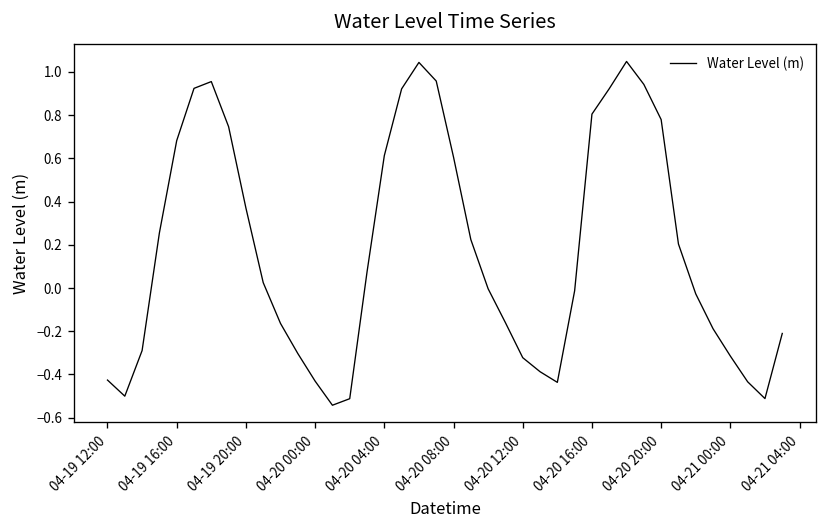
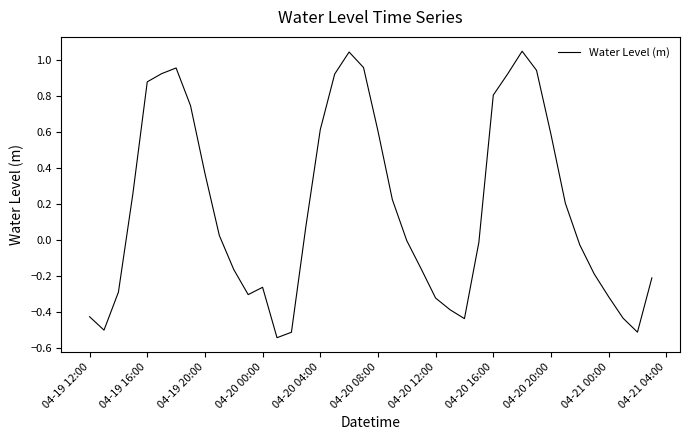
04-19 16:00: 0.68 -> 0.88
04-20 00:00: -0.43 -> -0.26
04-20 20:00: 0.78 -> 0.59
